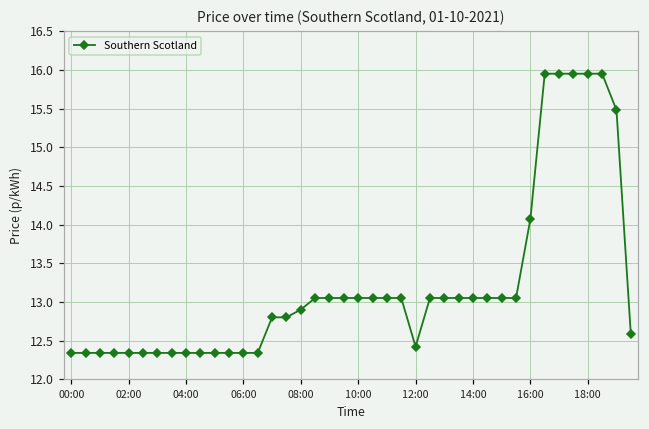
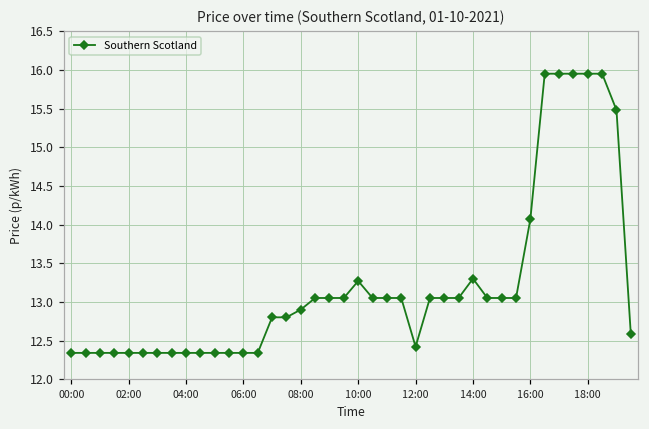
10:00: 13.1 -> 13.3
14:00: 13.1 -> 13.3
